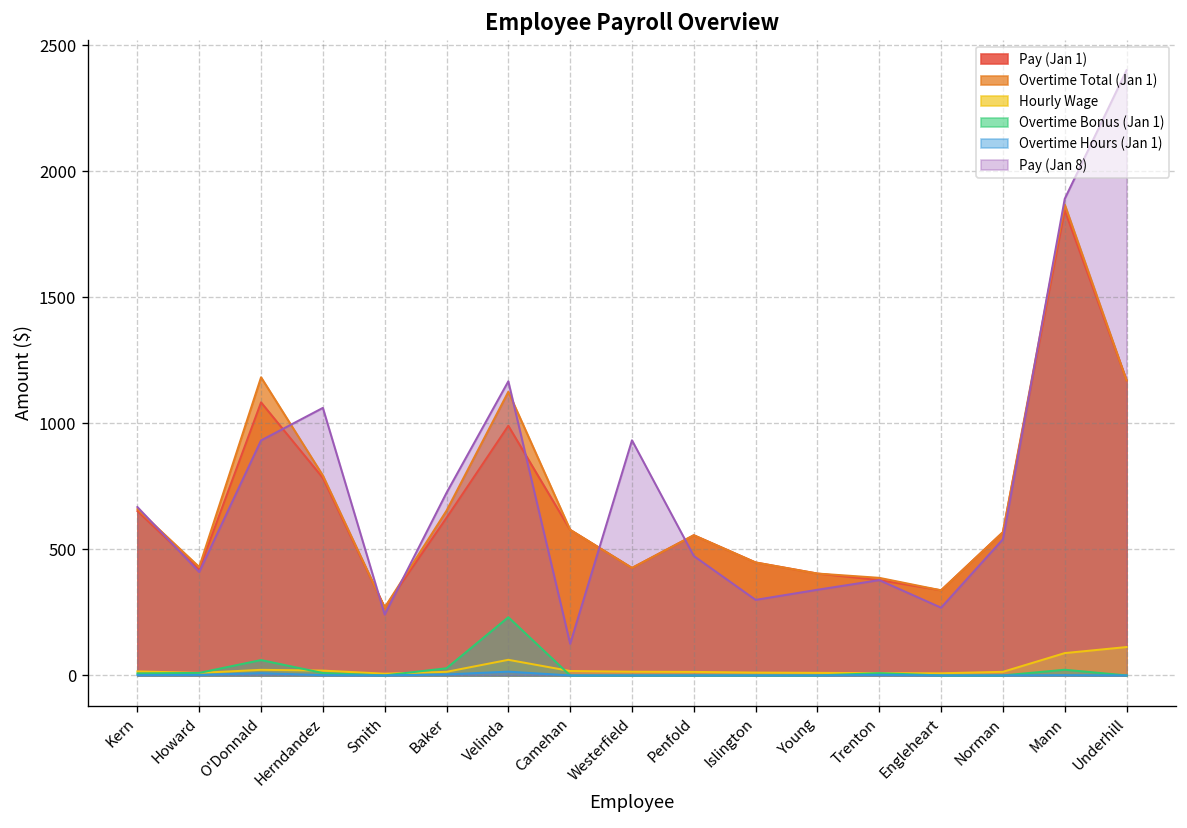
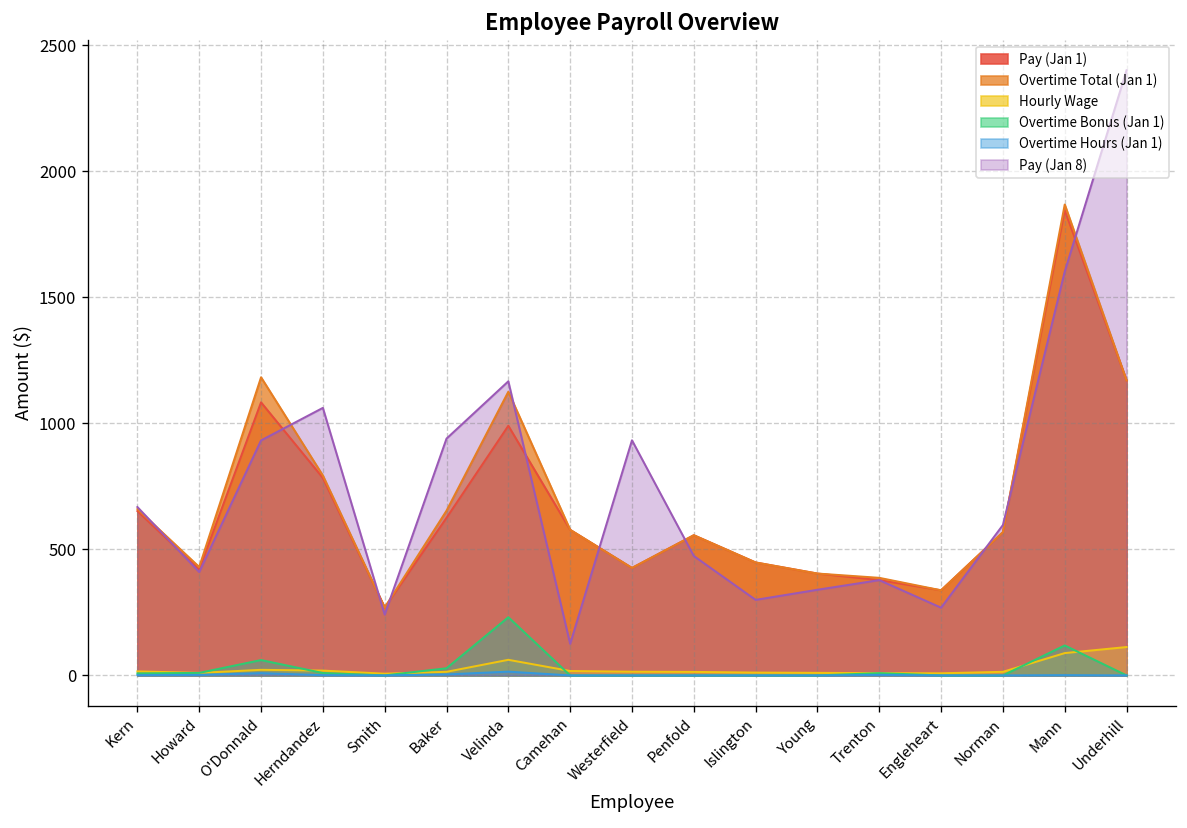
Pay (Jan 8), Baker: 720 -> 940
Pay (Jan 8), Norman: 540 -> 600
Overtime Bonus (Jan 1), Mann: 20 -> 120
Pay (Jan 8), Mann: 1890 -> 1600
